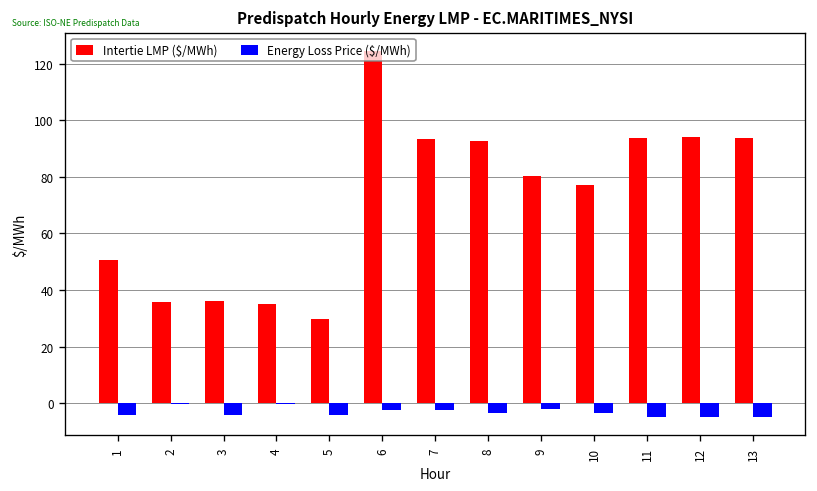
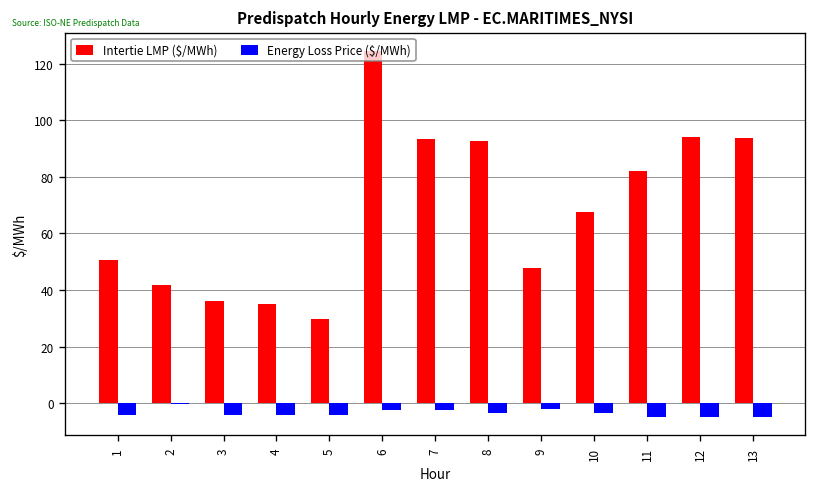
Intertie LMP ($/MWh), 2: 36 -> 42
Energy Loss Price ($/MWh), 4: 0 -> -4
Intertie LMP ($/MWh), 9: 80 -> 48
Intertie LMP ($/MWh), 10: 77 -> 67
Intertie LMP ($/MWh), 11: 94 -> 82
